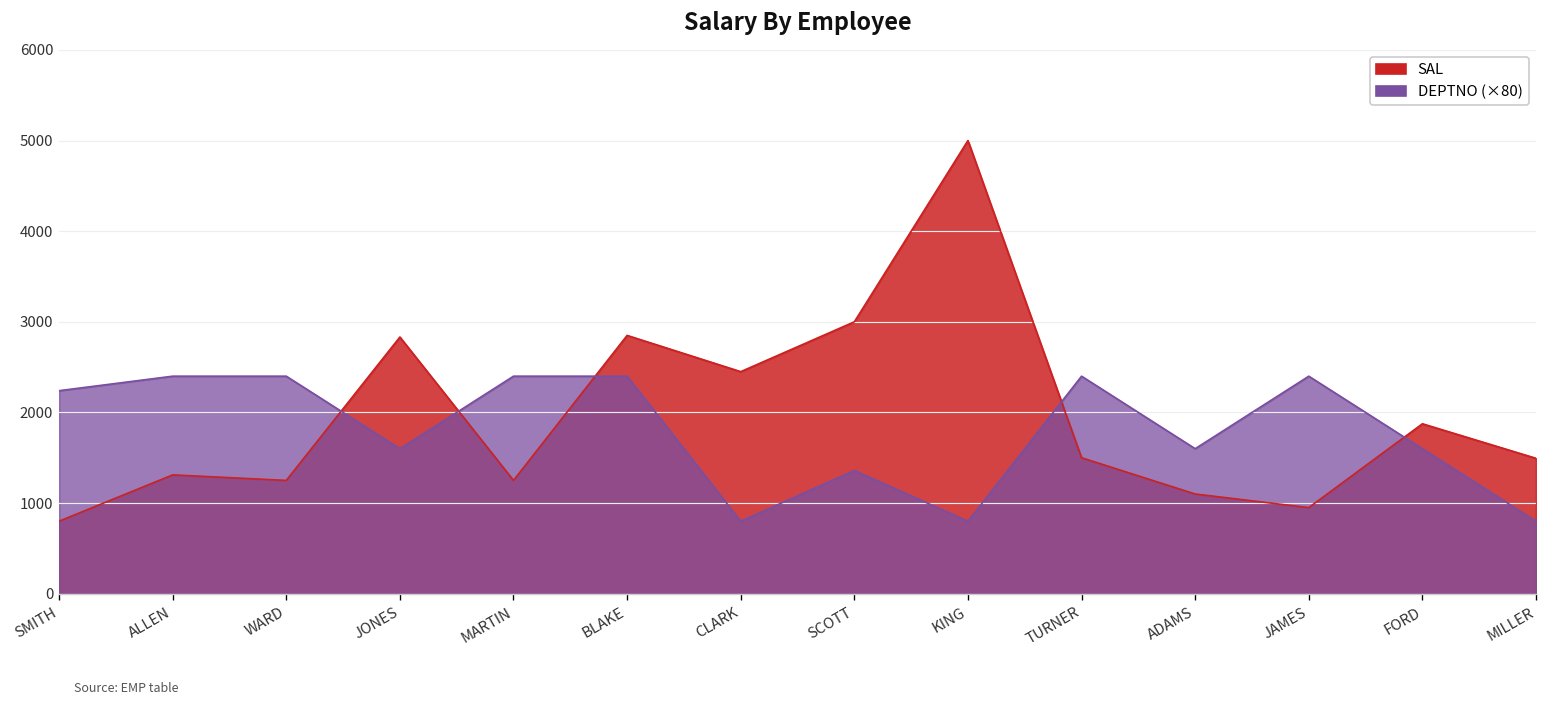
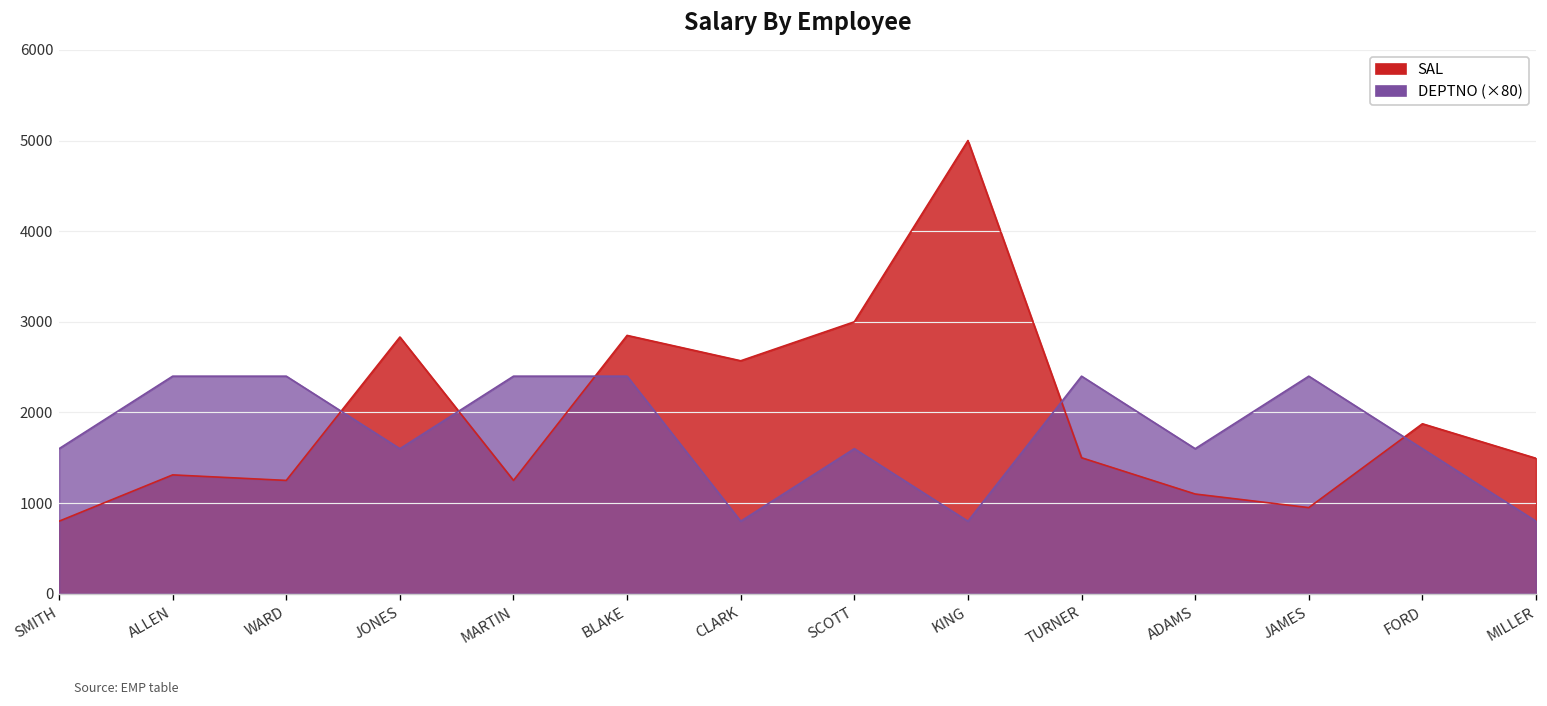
DEPTNO (×80), SMITH: 2200 -> 1600
SAL, CLARK: 2500 -> 2600
DEPTNO (×80), SCOTT: 1400 -> 1600
